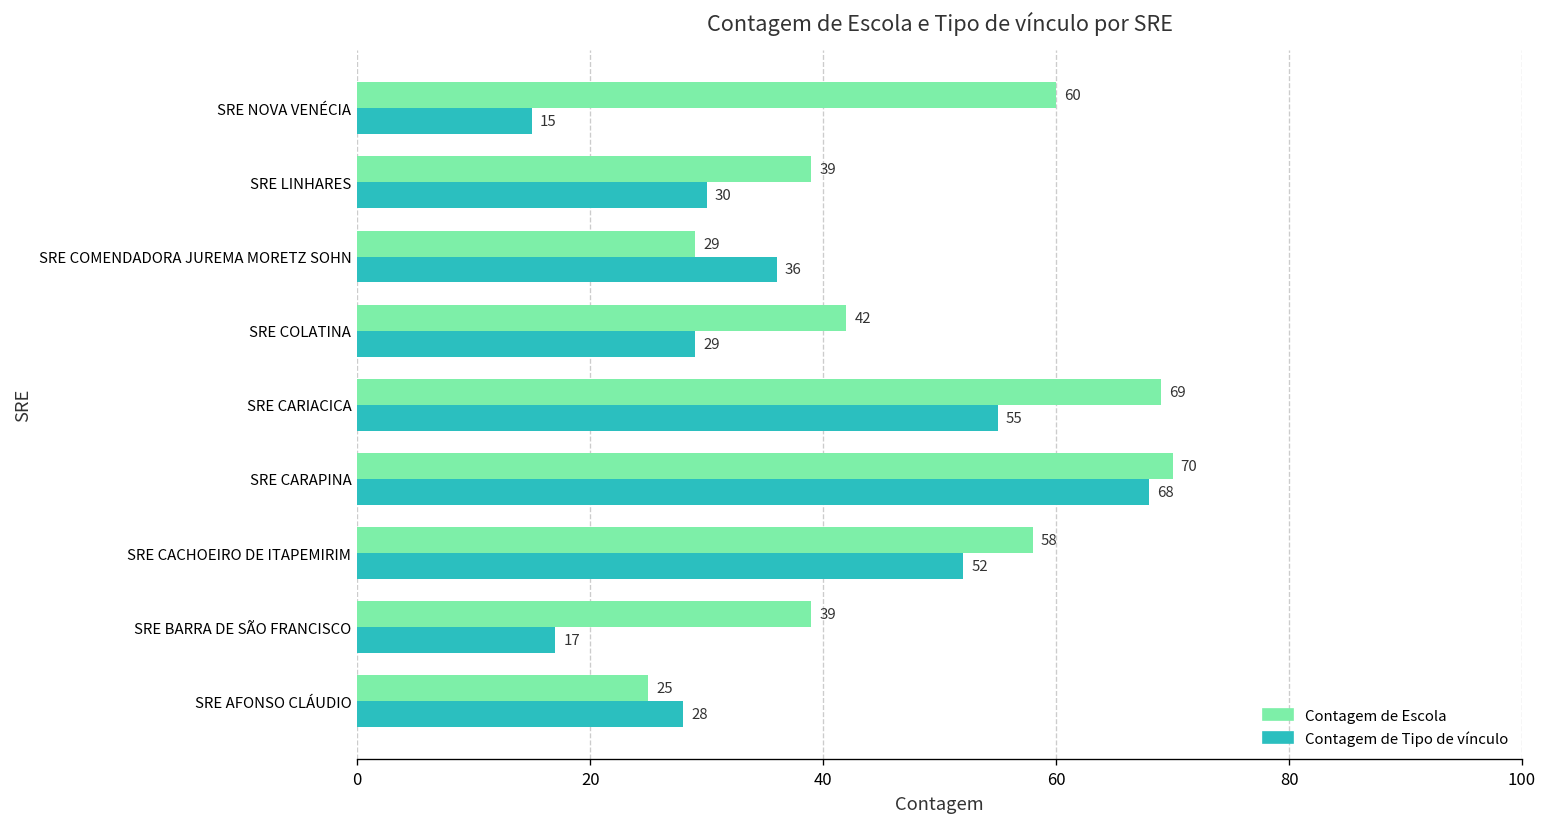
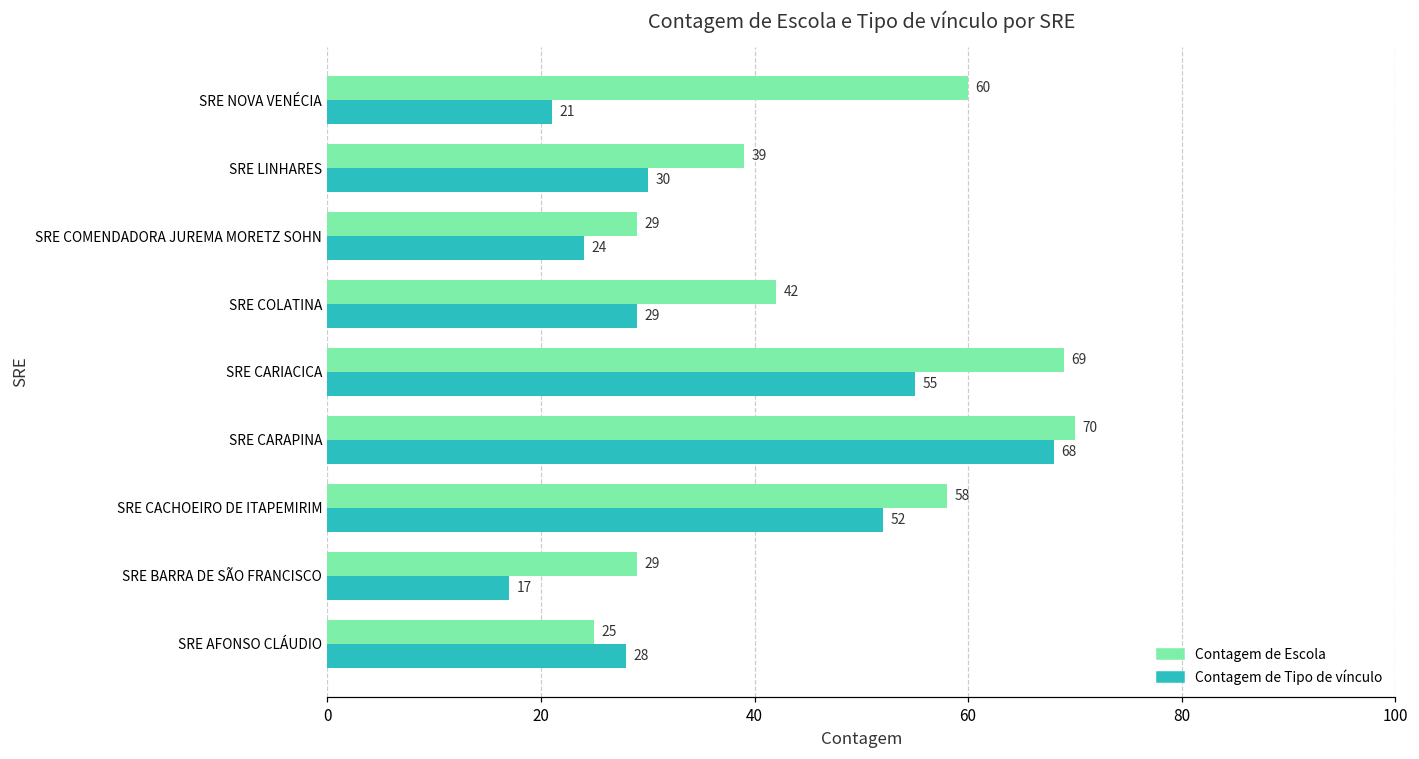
Contagem de Tipo de vínculo, SRE NOVA VENÉCIA: 15 -> 21
Contagem de Tipo de vínculo, SRE COMENDADORA JUREMA MORETZ SOHN: 36 -> 24
Contagem de Escola, SRE BARRA DE SÃO FRANCISCO: 39 -> 29
